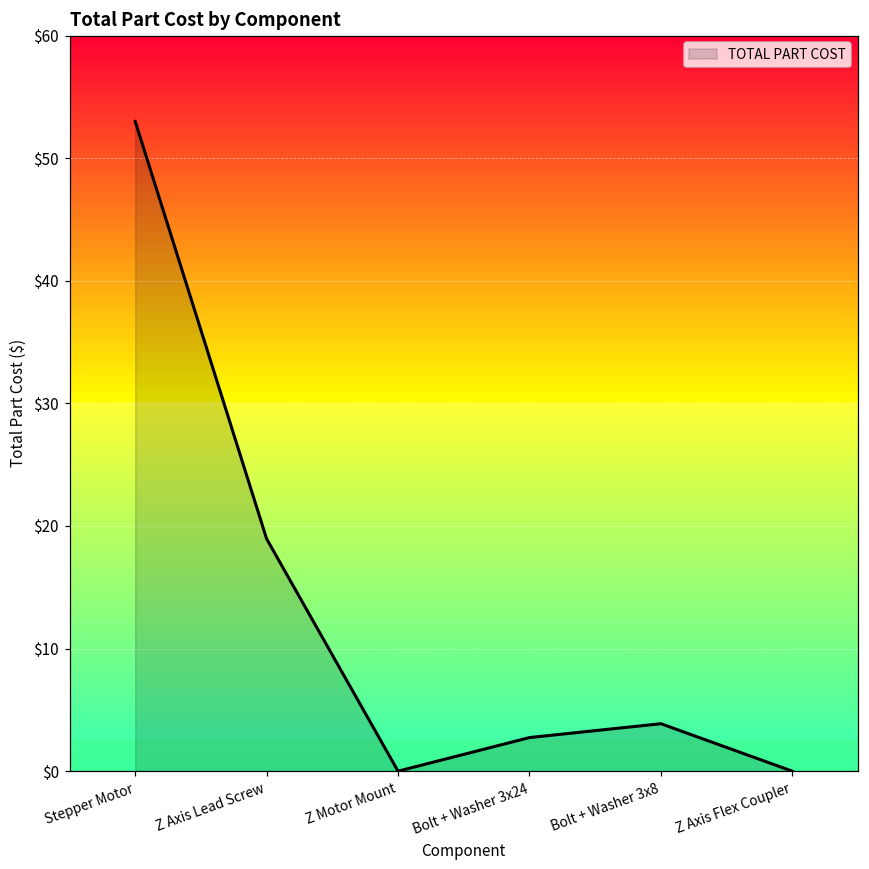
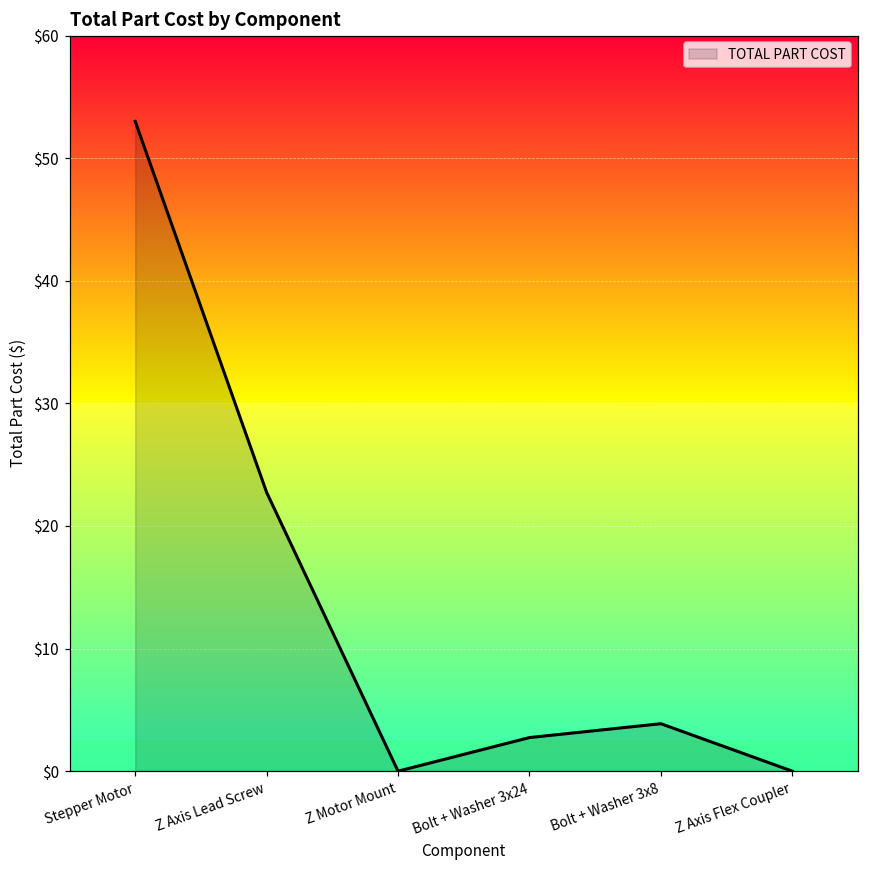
Z Axis Lead Screw: $19.0 -> $22.7
